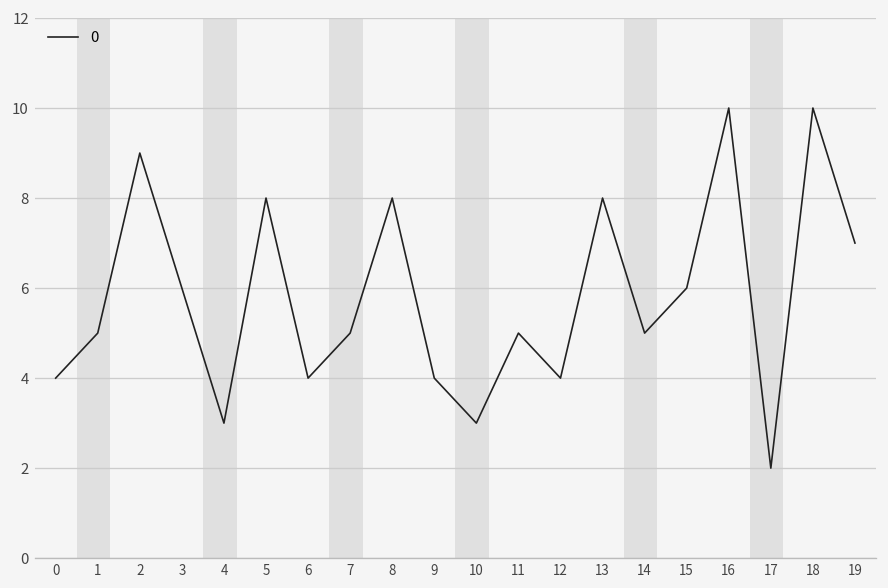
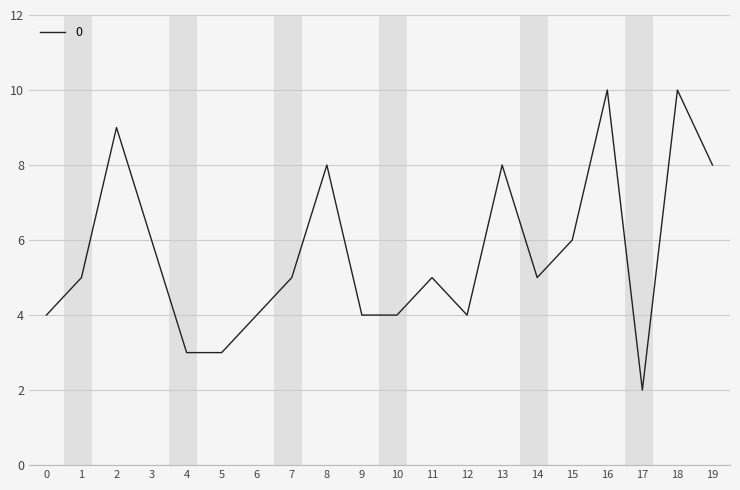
5: 8 -> 3
10: 3 -> 4
19: 7 -> 8
